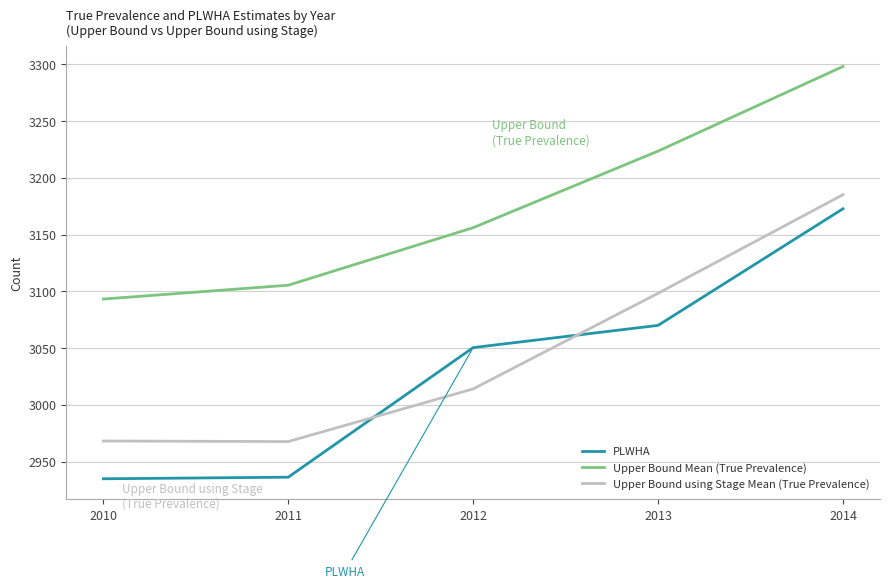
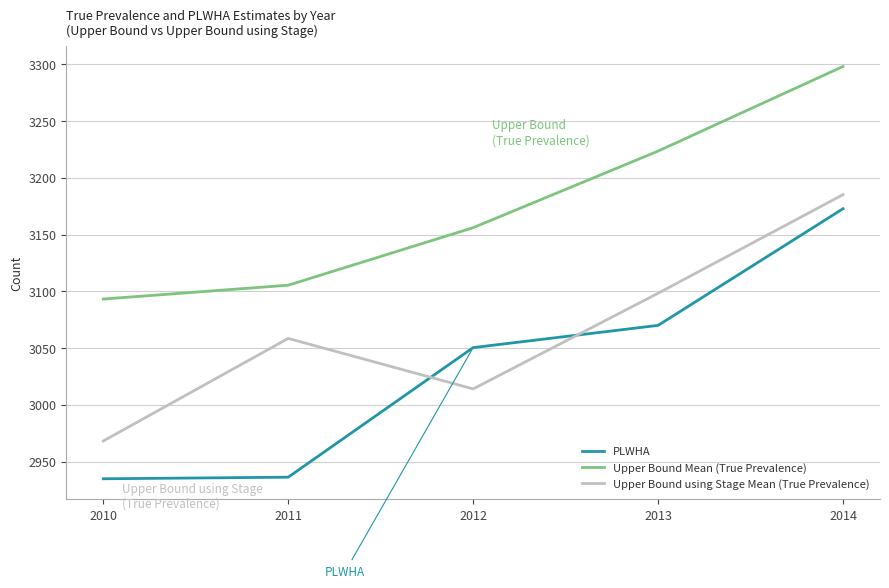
Upper Bound using Stage Mean (True Prevalence), 2011: 2968 -> 3059
